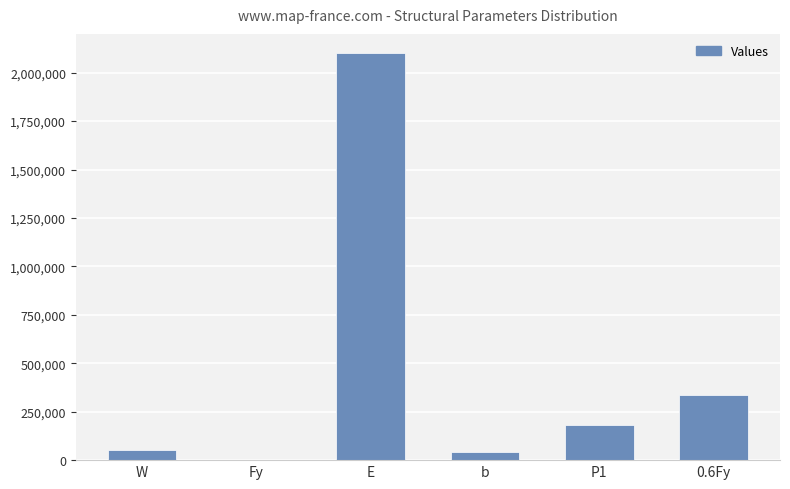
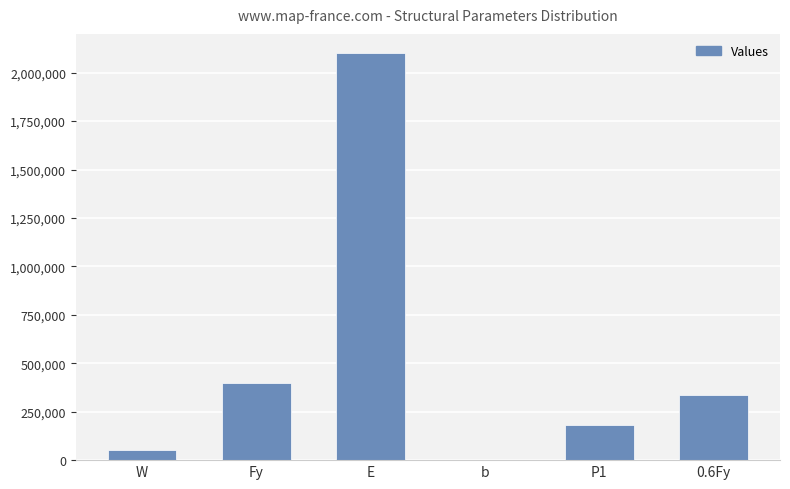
Fy: 0 -> 400,000
b: 40,000 -> 0
